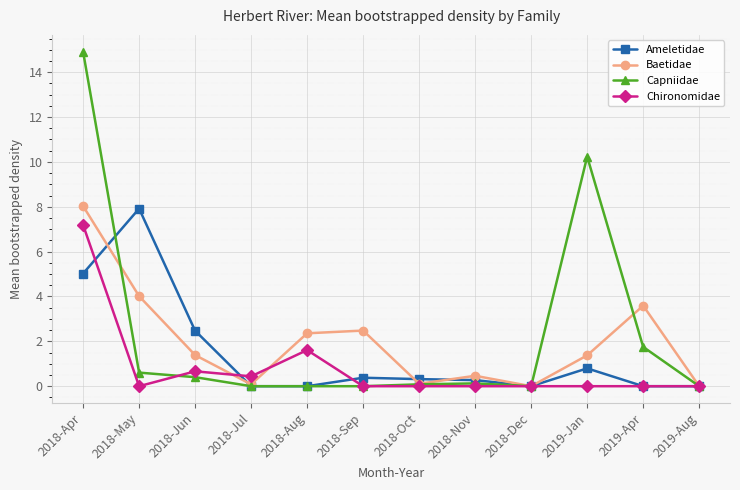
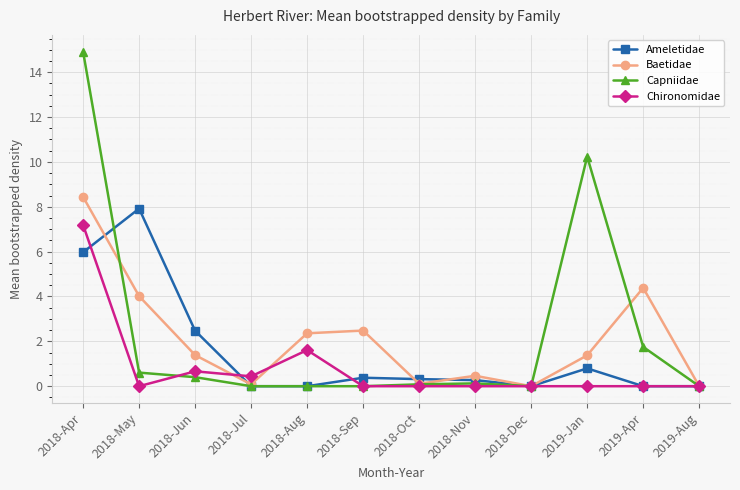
Ameletidae, 2018-Apr: 5.0 -> 6.0
Baetidae, 2018-Apr: 8.0 -> 8.4
Baetidae, 2019-Apr: 3.6 -> 4.4
